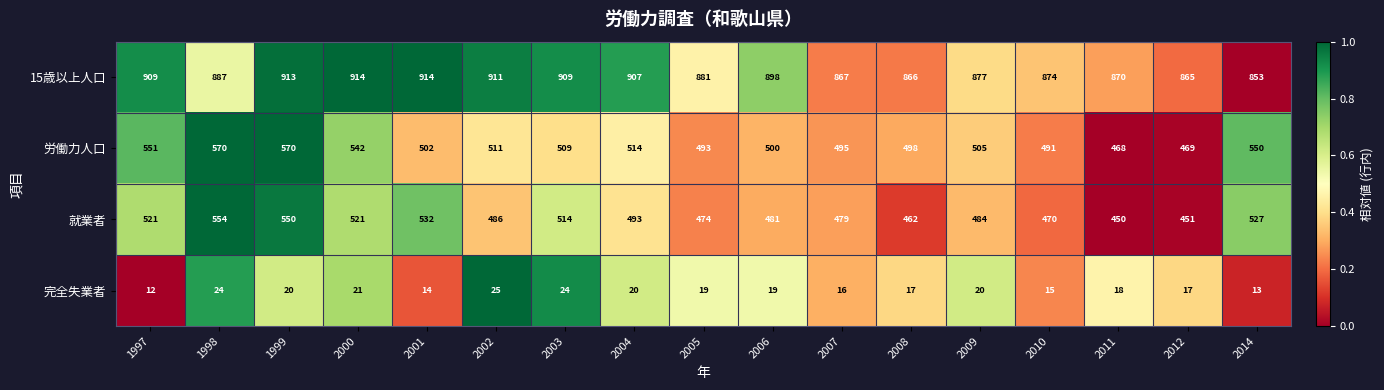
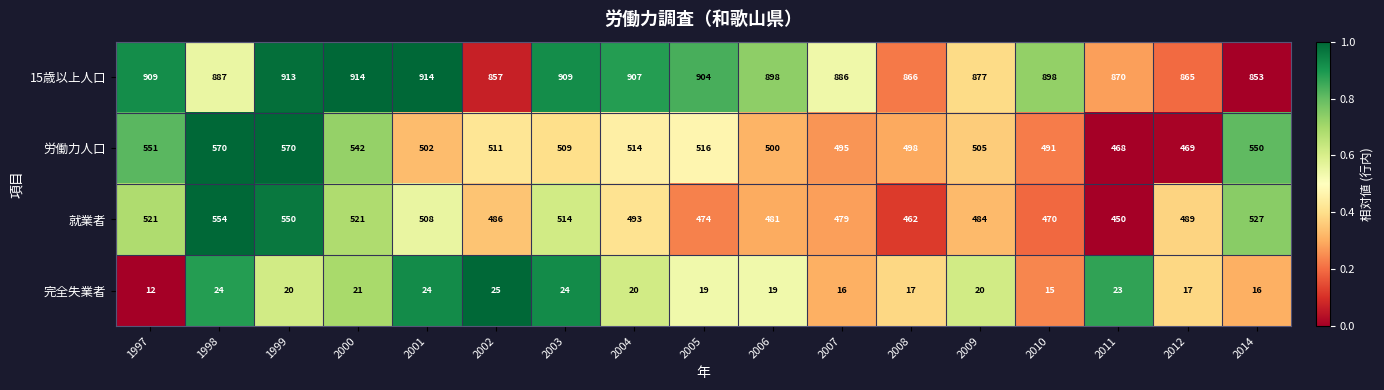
15歳以上人口, 2002: 911 -> 857
15歳以上人口, 2005: 881 -> 904
15歳以上人口, 2007: 867 -> 886
15歳以上人口, 2010: 874 -> 898
労働力人口, 2005: 493 -> 516
就業者, 2001: 532 -> 508
就業者, 2012: 451 -> 489
完全失業者, 2001: 14 -> 24
完全失業者, 2011: 18 -> 23
完全失業者, 2014: 13 -> 16
